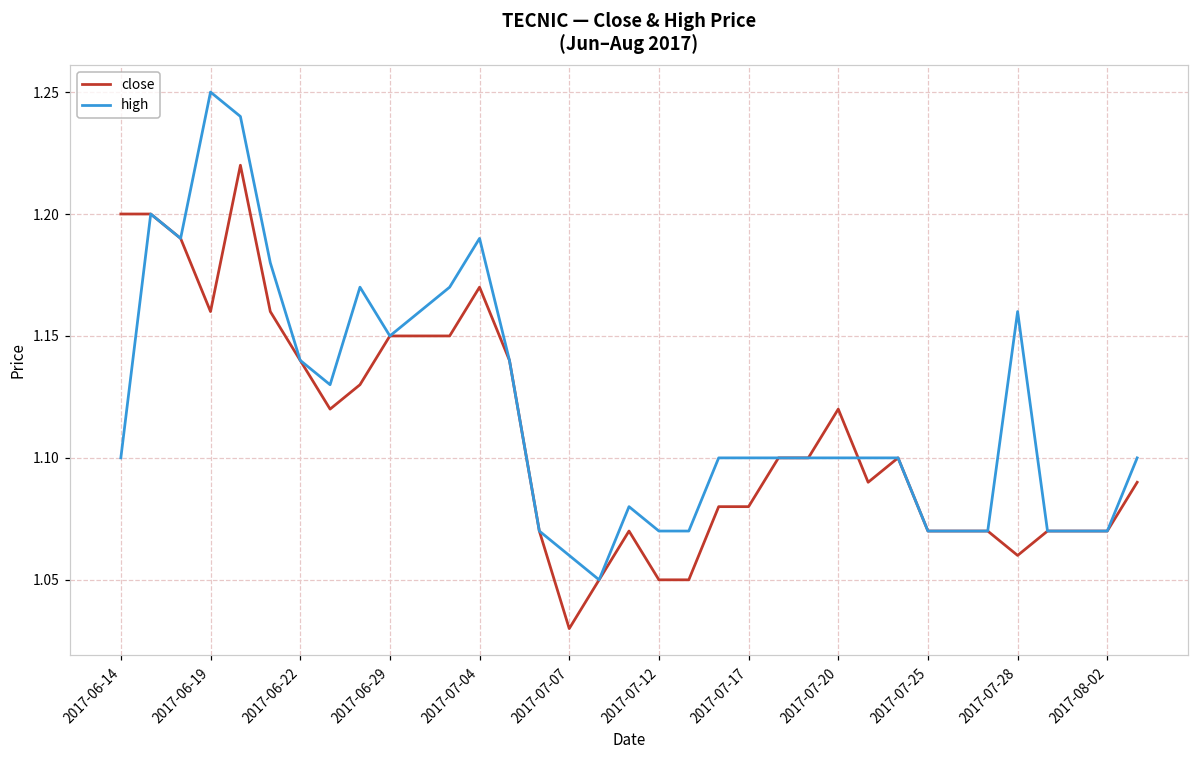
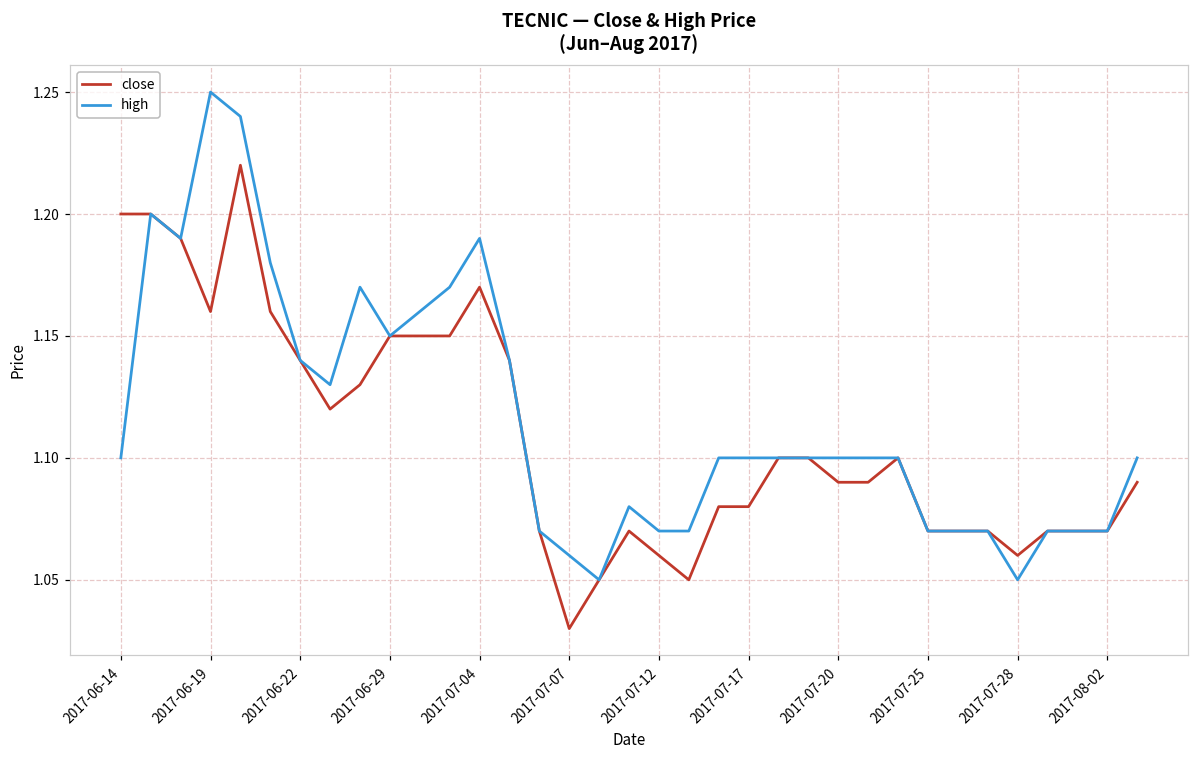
close, 2017-07-12: 1.05 -> 1.06
close, 2017-07-20: 1.12 -> 1.09
high, 2017-07-28: 1.16 -> 1.05
